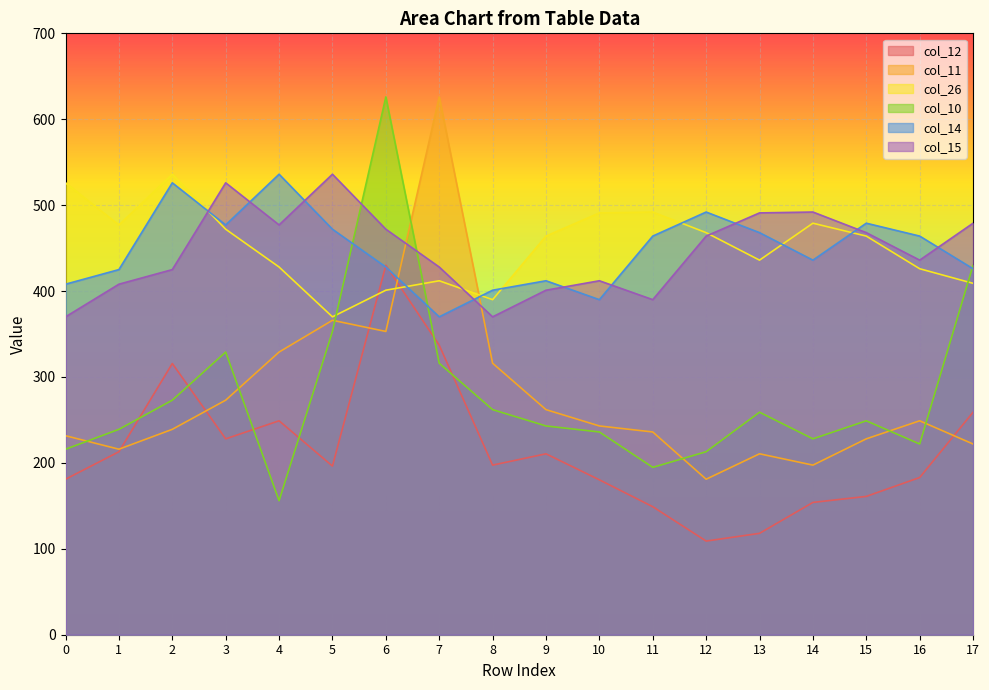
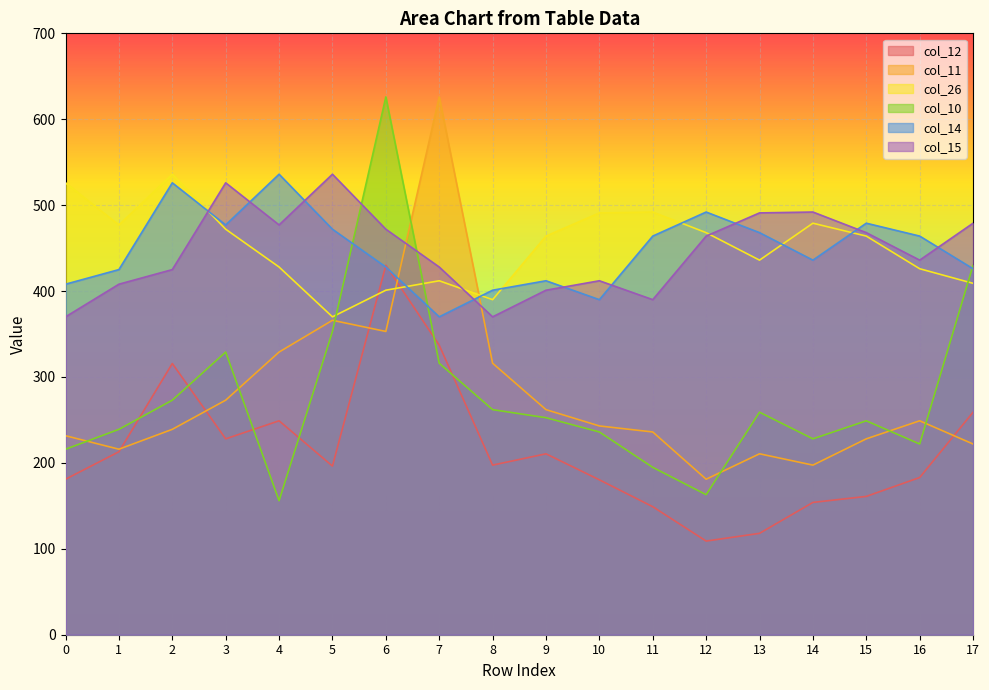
col_10, 9: 240 -> 250
col_10, 12: 210 -> 160
